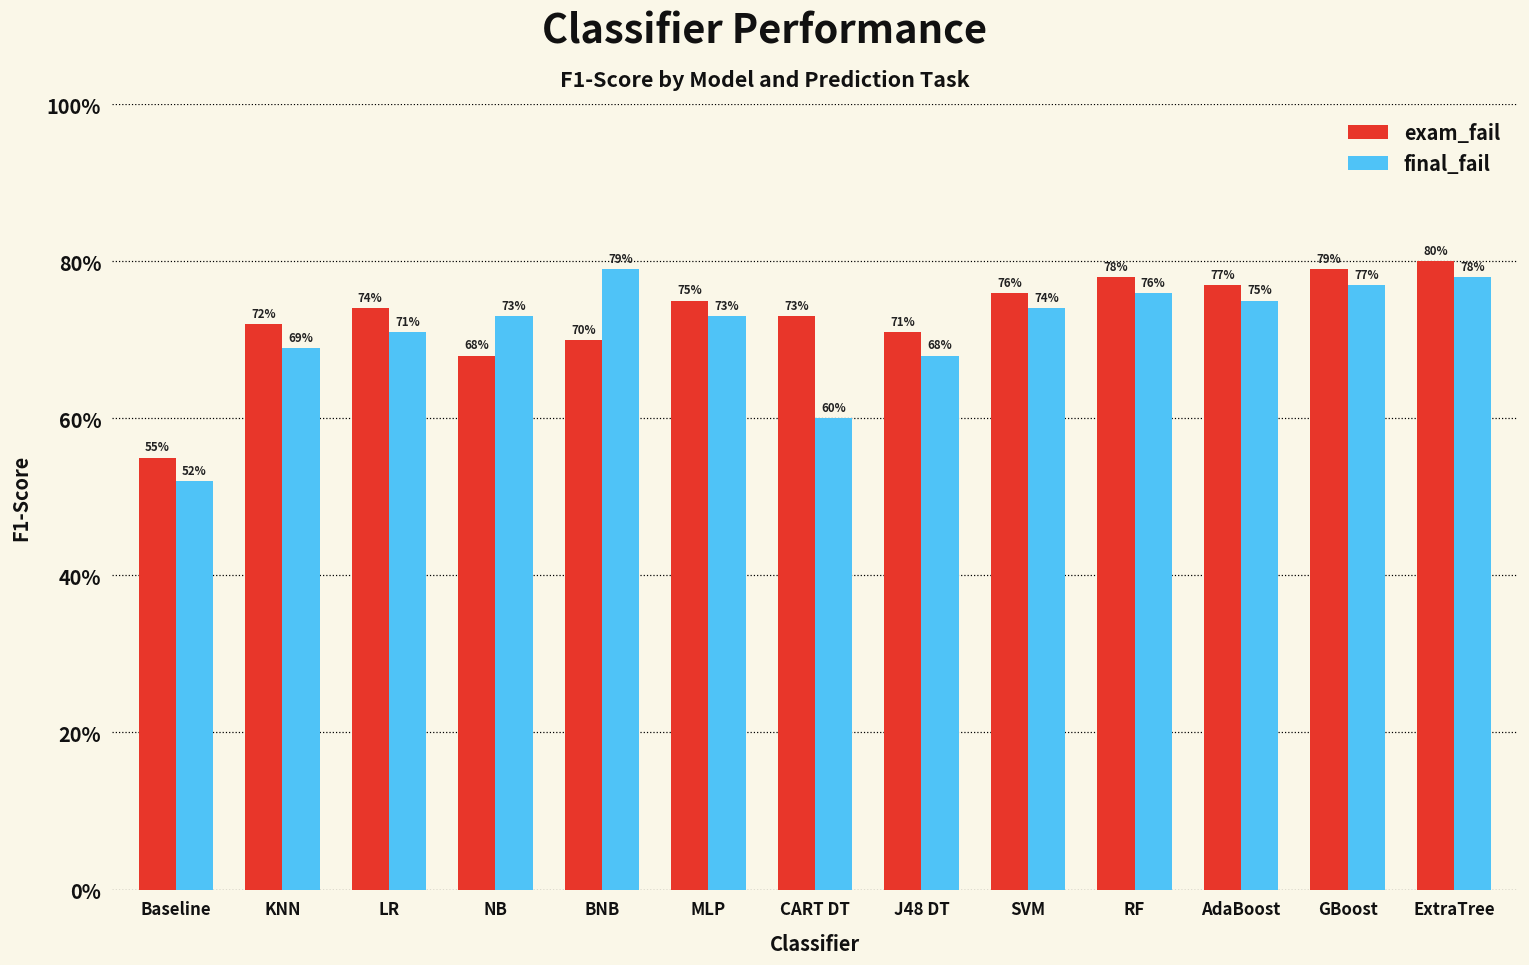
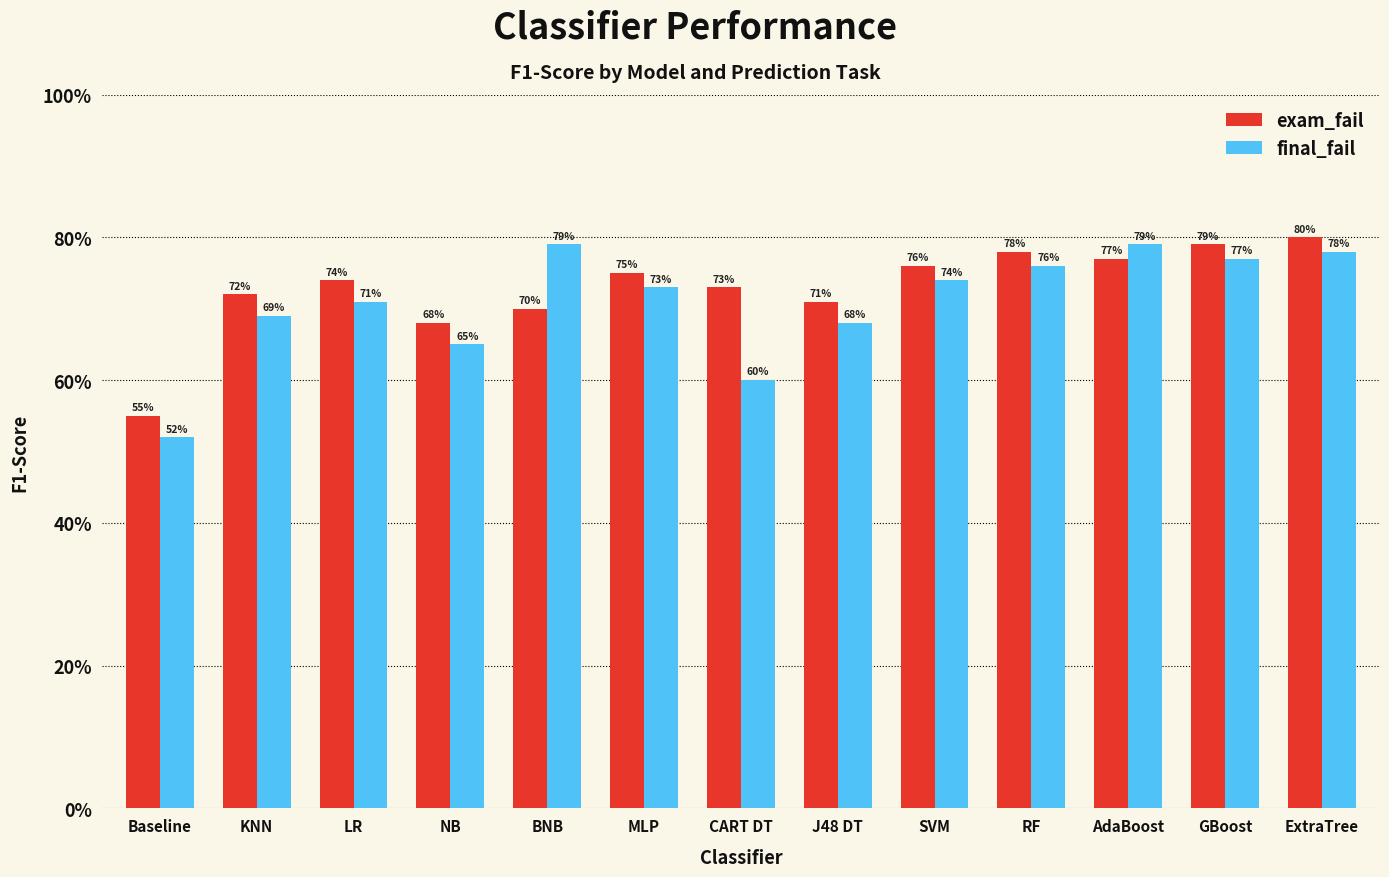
final_fail, NB: 73% -> 65%
final_fail, AdaBoost: 75% -> 79%
